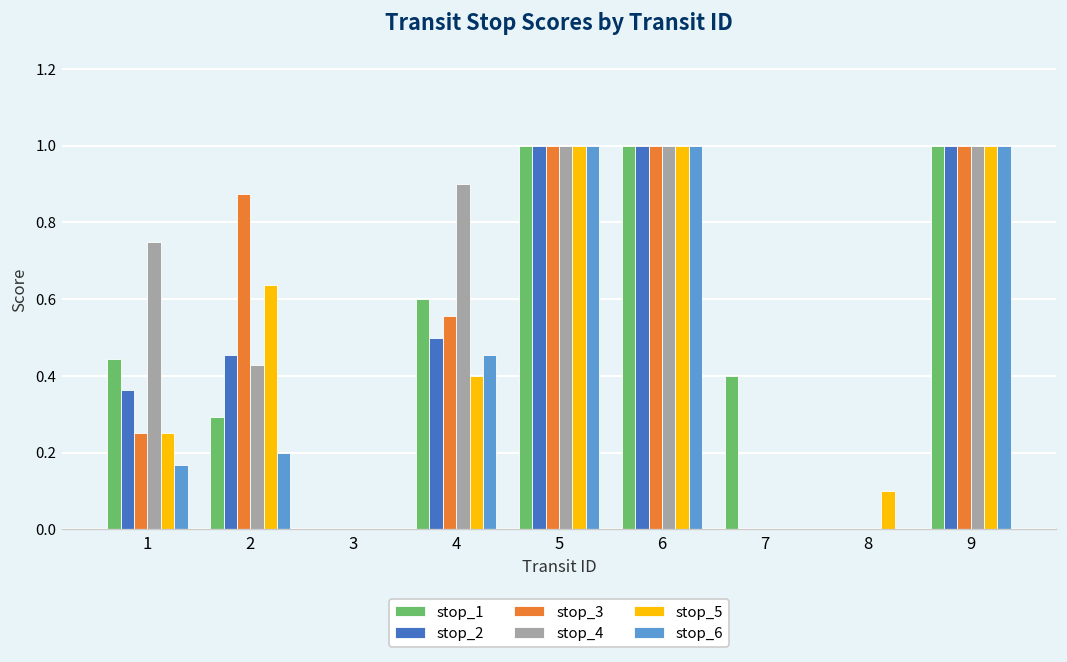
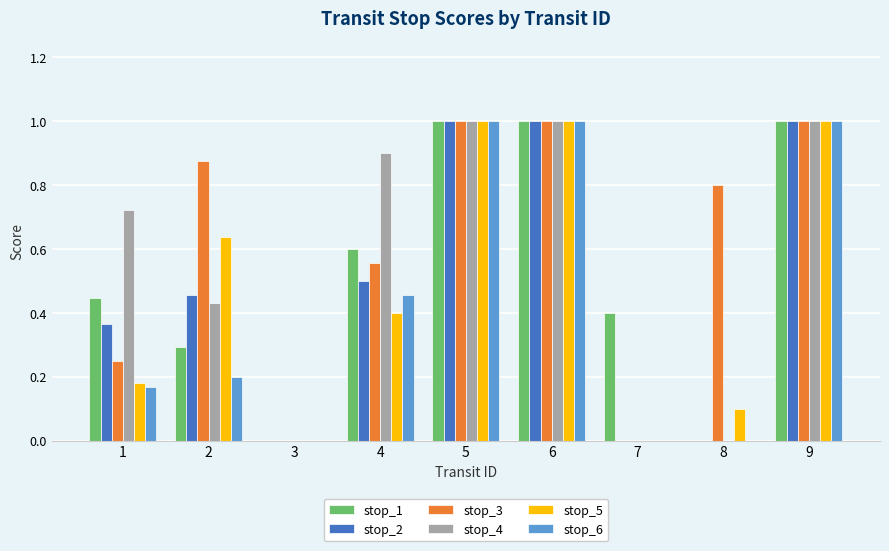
stop_4, 1: 0.75 -> 0.72
stop_5, 1: 0.25 -> 0.18
stop_3, 8: 0.0 -> 0.8
